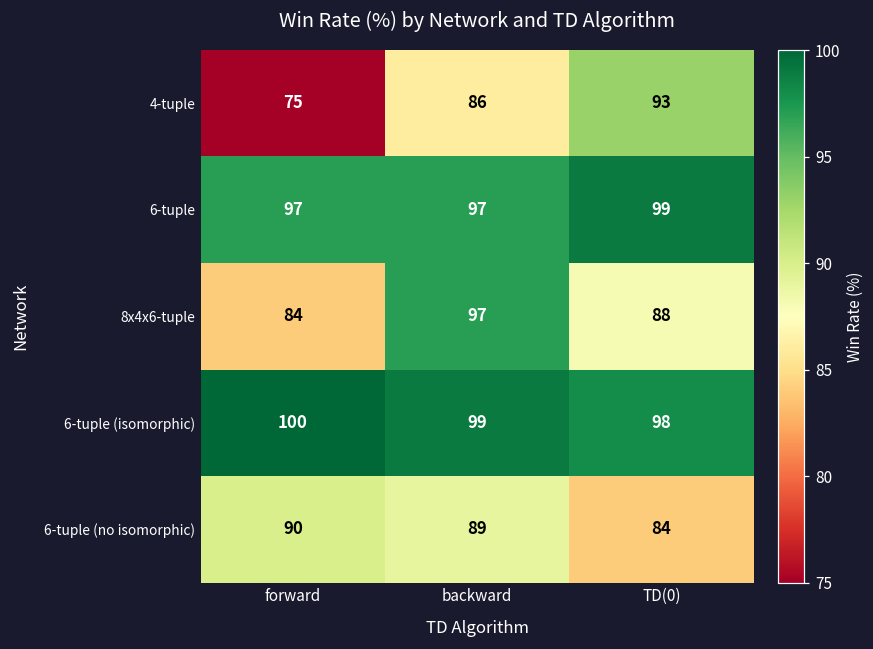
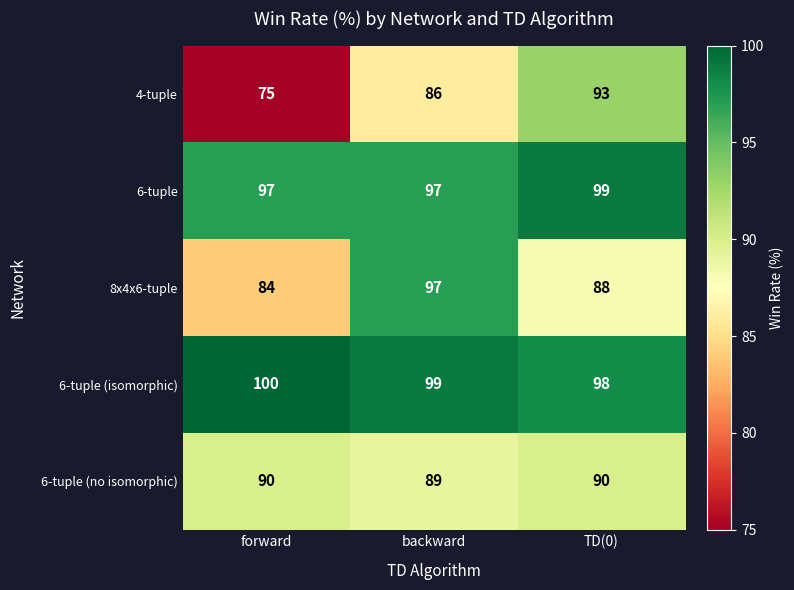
6-tuple (no isomorphic), TD(0): 84 -> 90
